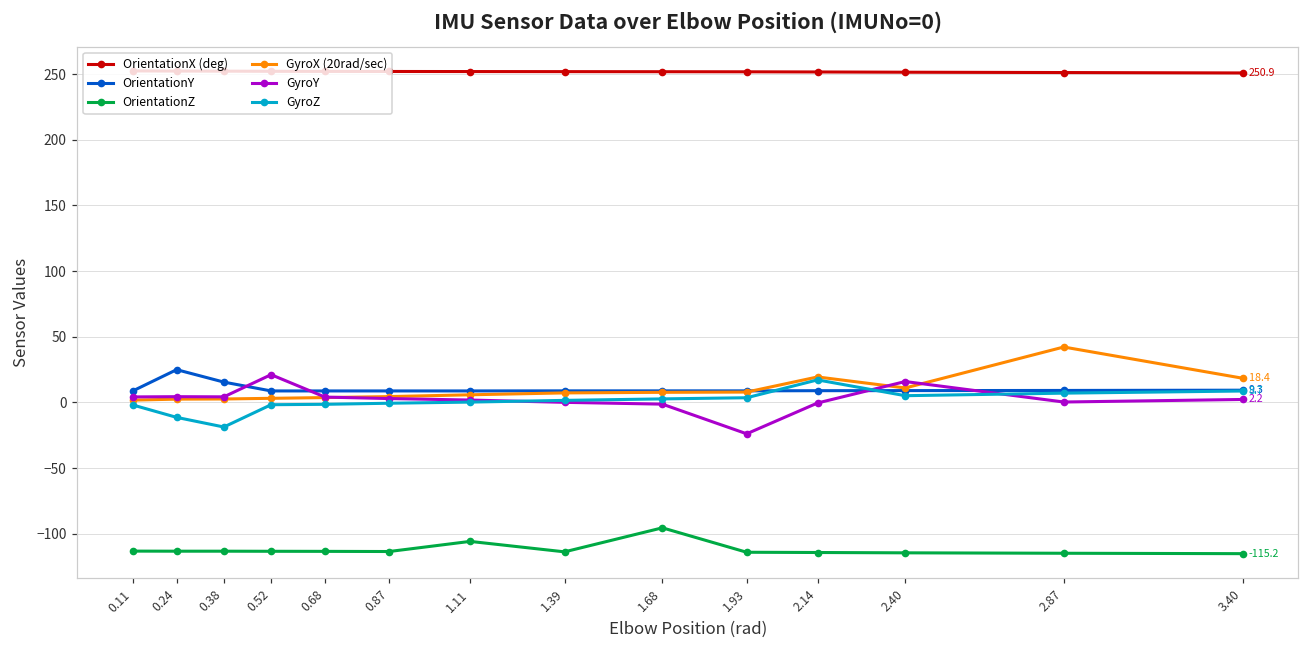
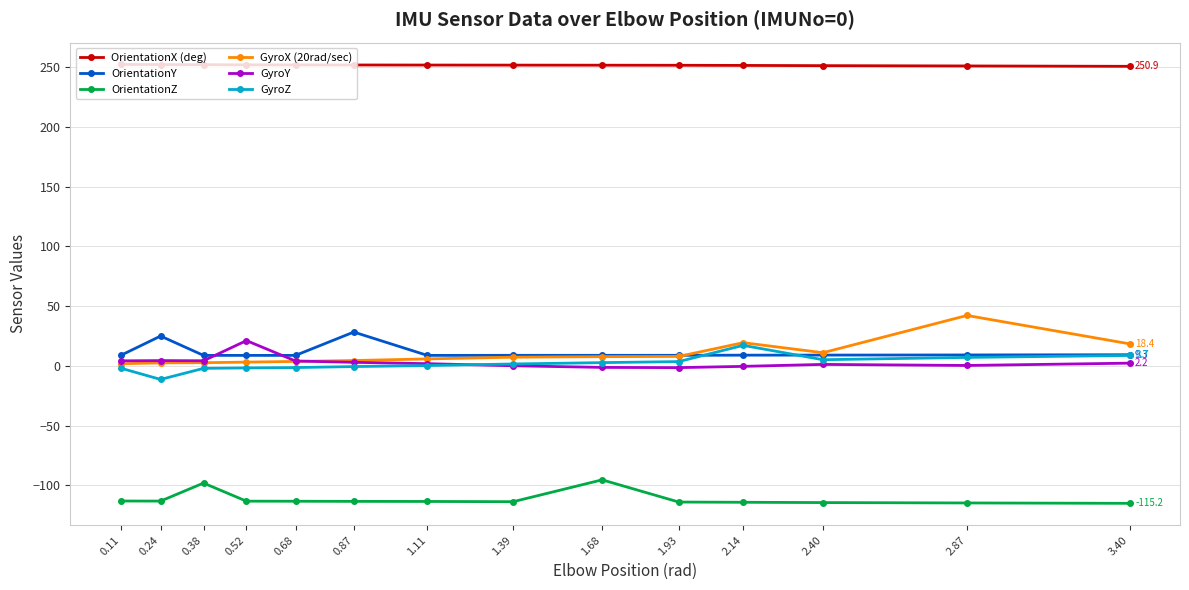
OrientationY, 0.38: 15 -> 9
OrientationZ, 0.38: -113 -> -98
GyroZ, 0.38: -19 -> -2
OrientationY, 0.87: 9 -> 28
OrientationZ, 1.11: -106 -> -114
GyroY, 1.93: -24 -> -2
GyroY, 2.40: 16 -> 1
